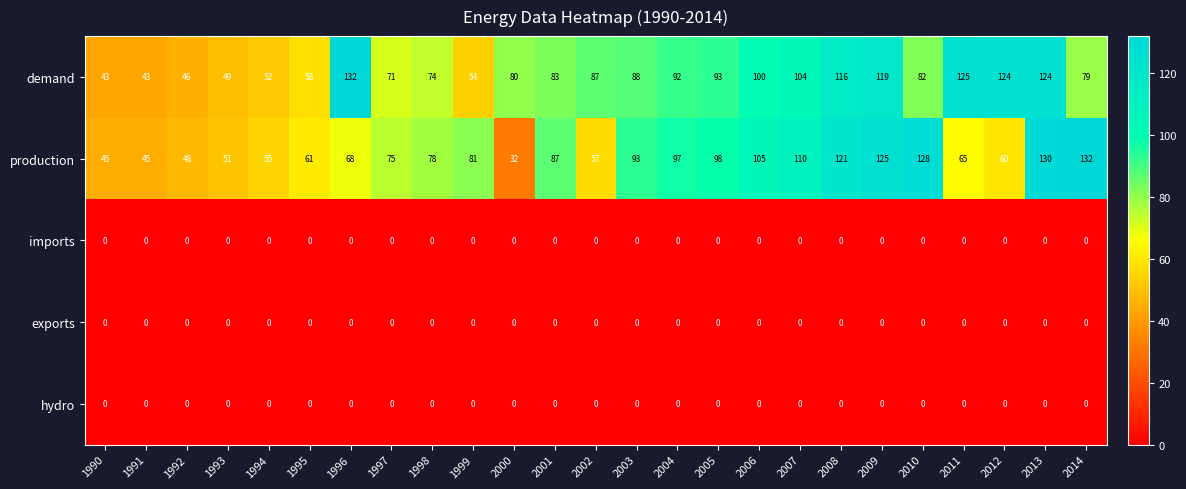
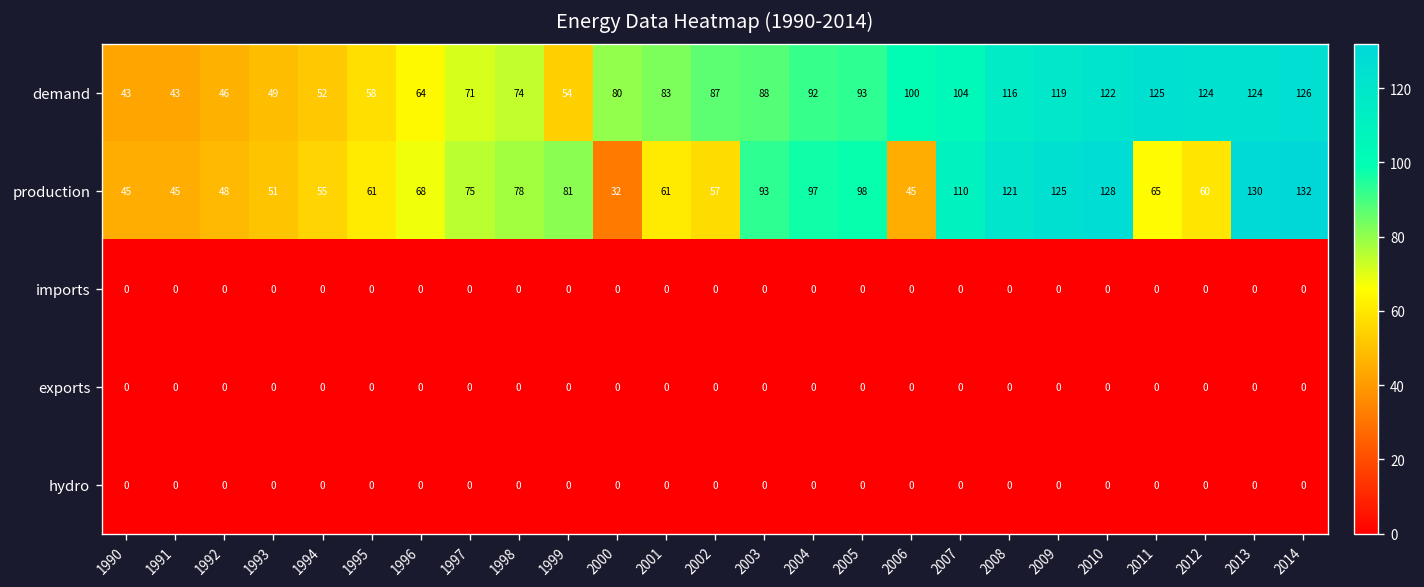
demand, 1996: 132 -> 64
demand, 2010: 82 -> 122
demand, 2014: 79 -> 126
production, 2001: 87 -> 61
production, 2006: 105 -> 45
